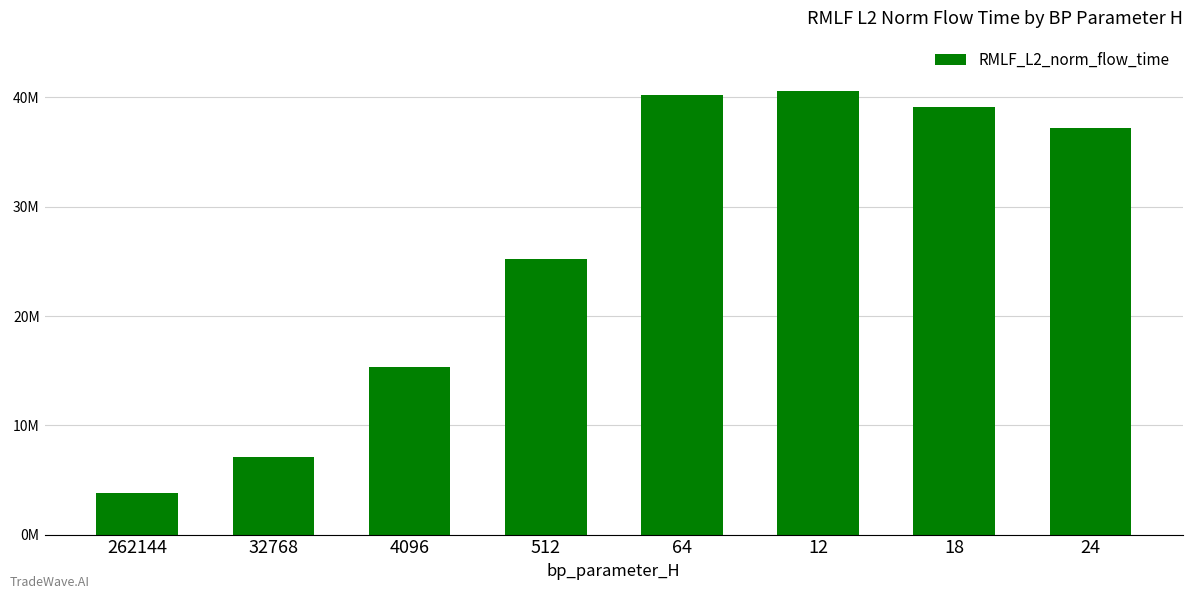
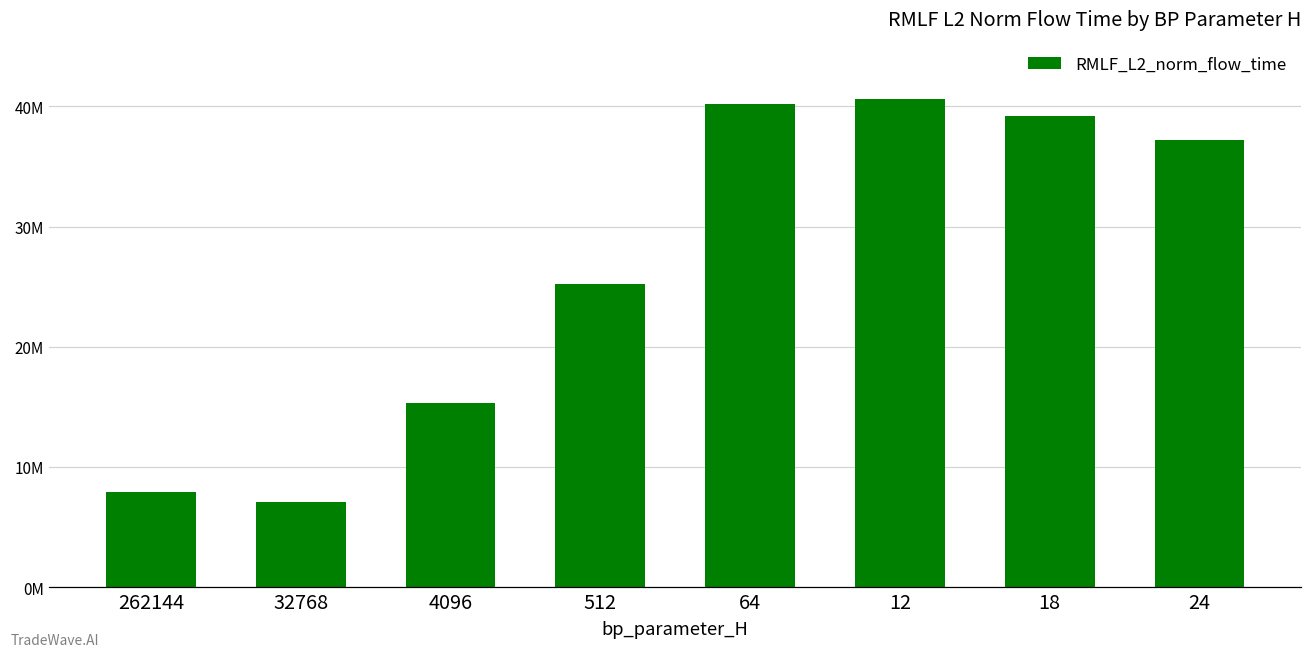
262144: 3800000 -> 8000000
